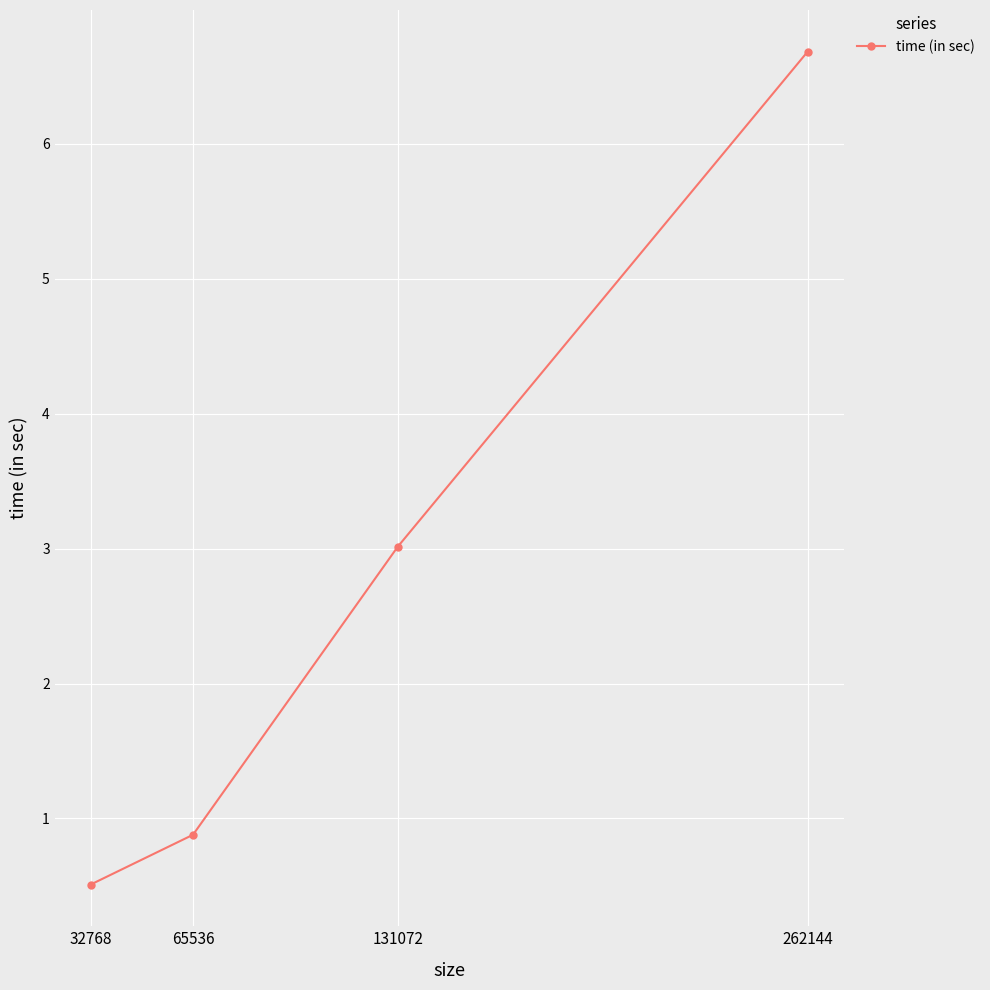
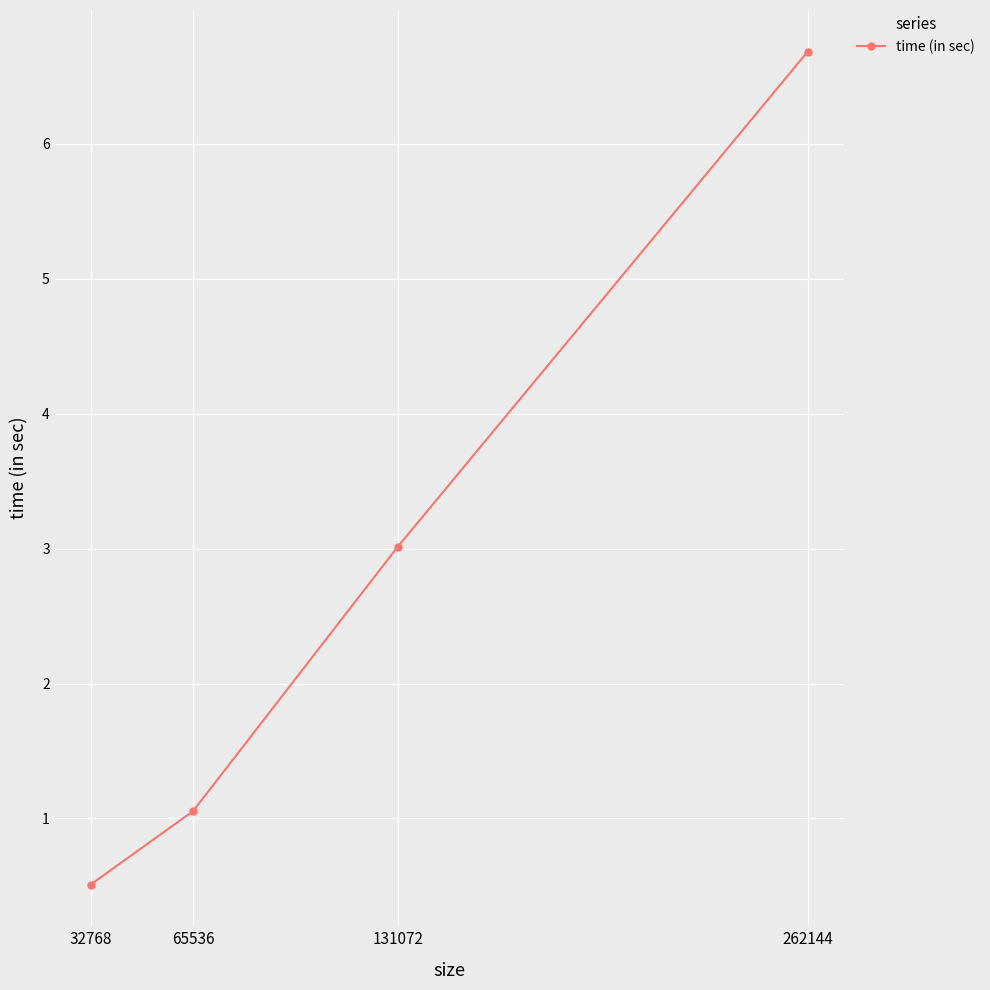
65536: 0.88 -> 1.05
